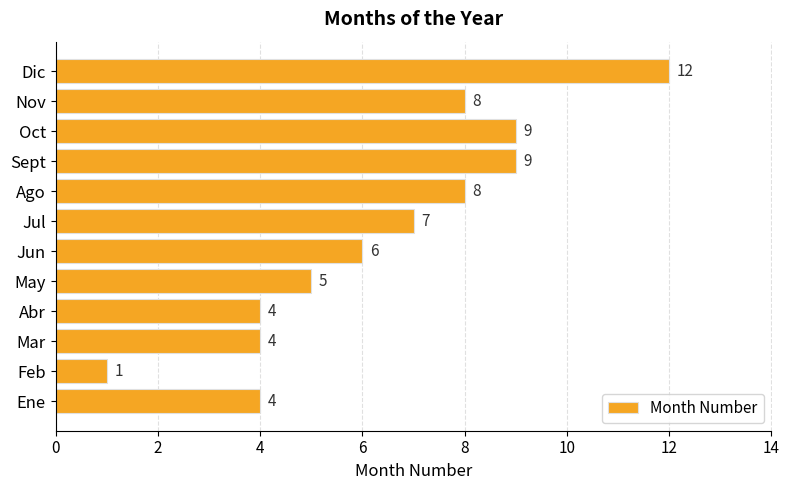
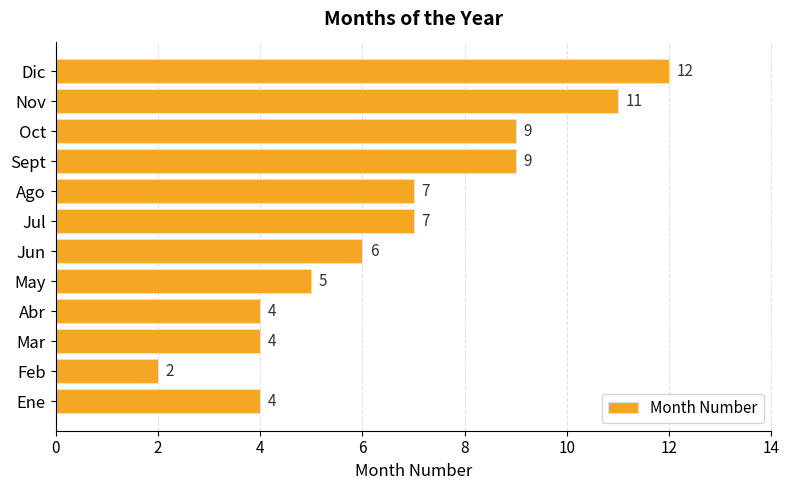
Nov: 8 -> 11
Ago: 8 -> 7
Feb: 1 -> 2
